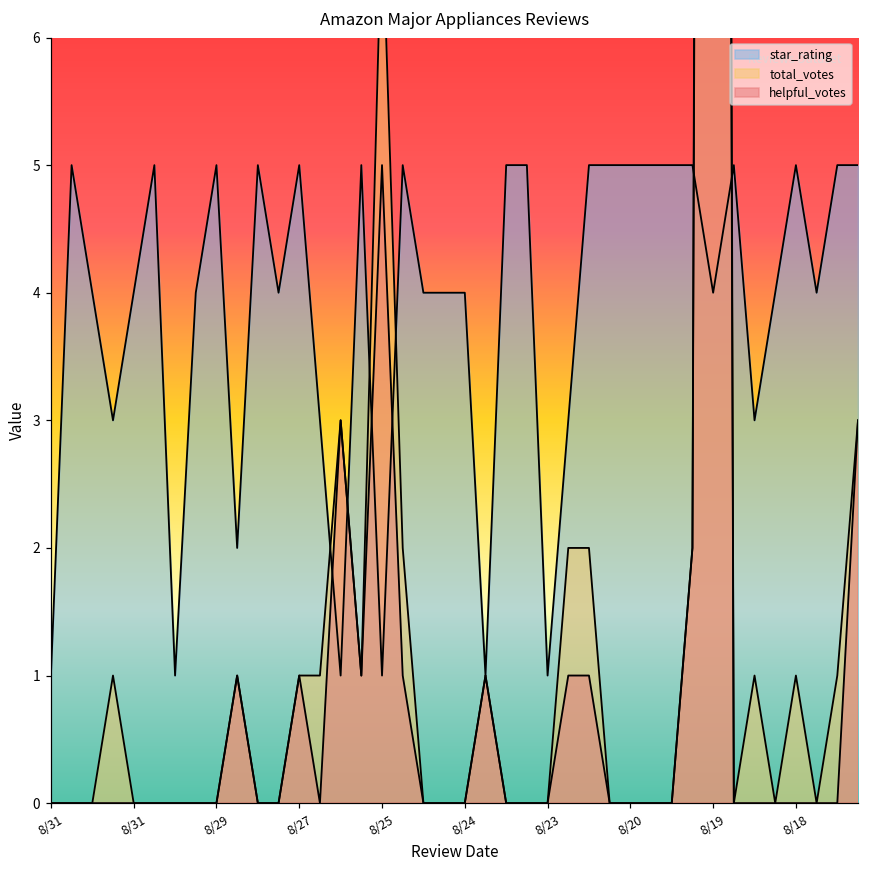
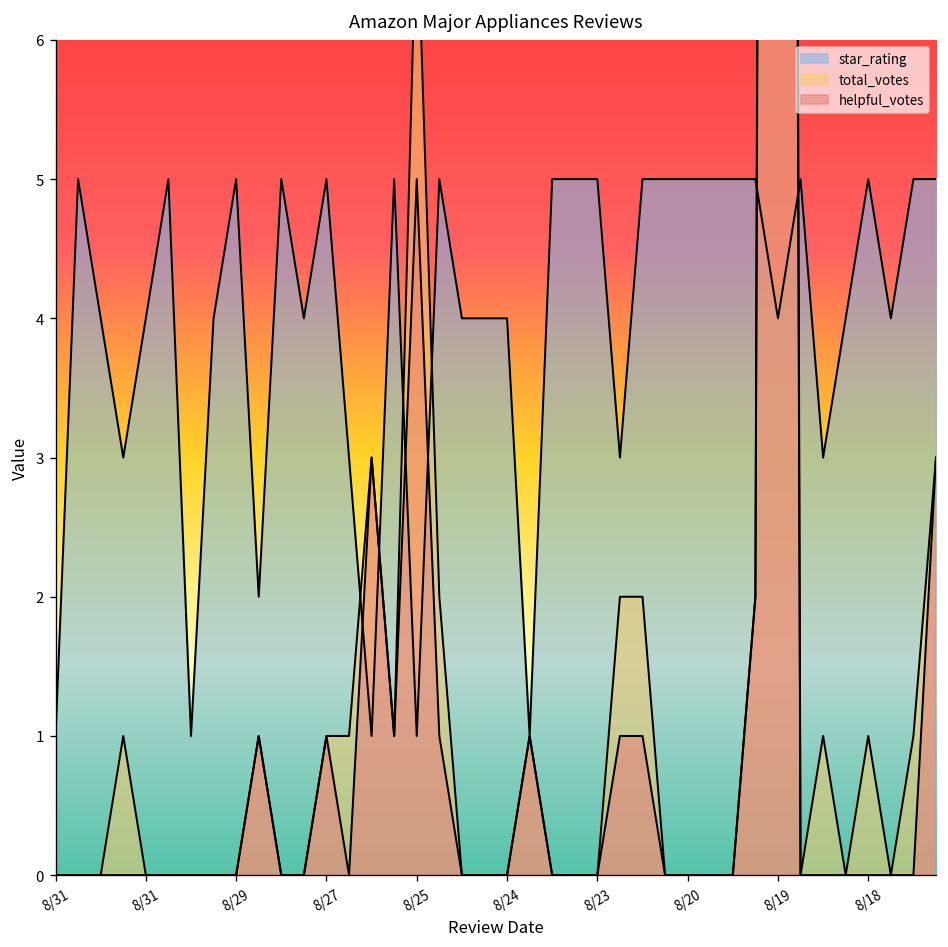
star_rating, 8/23: 1 -> 5
